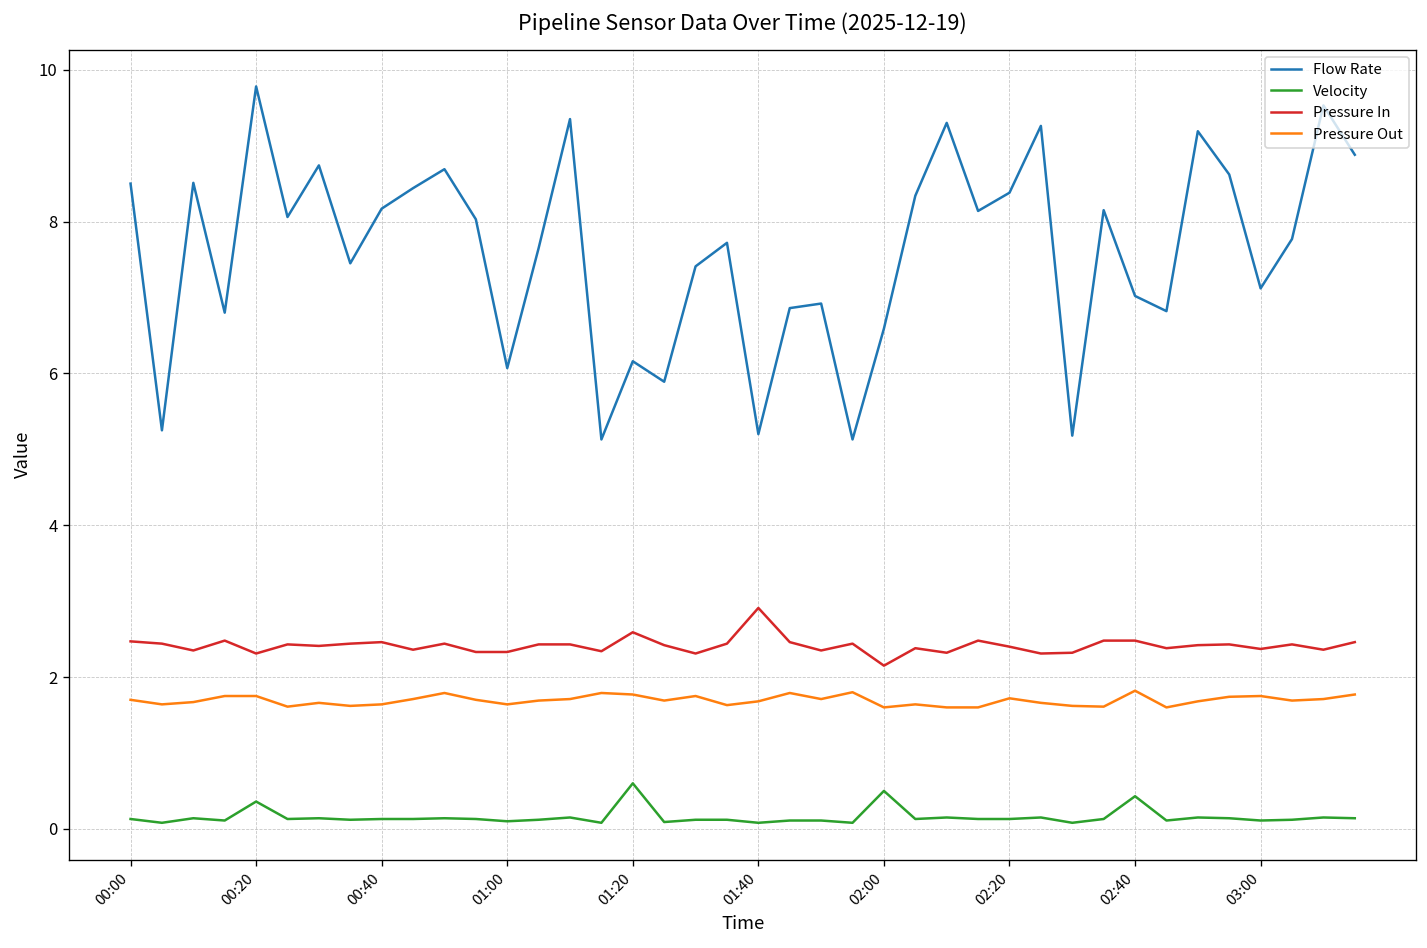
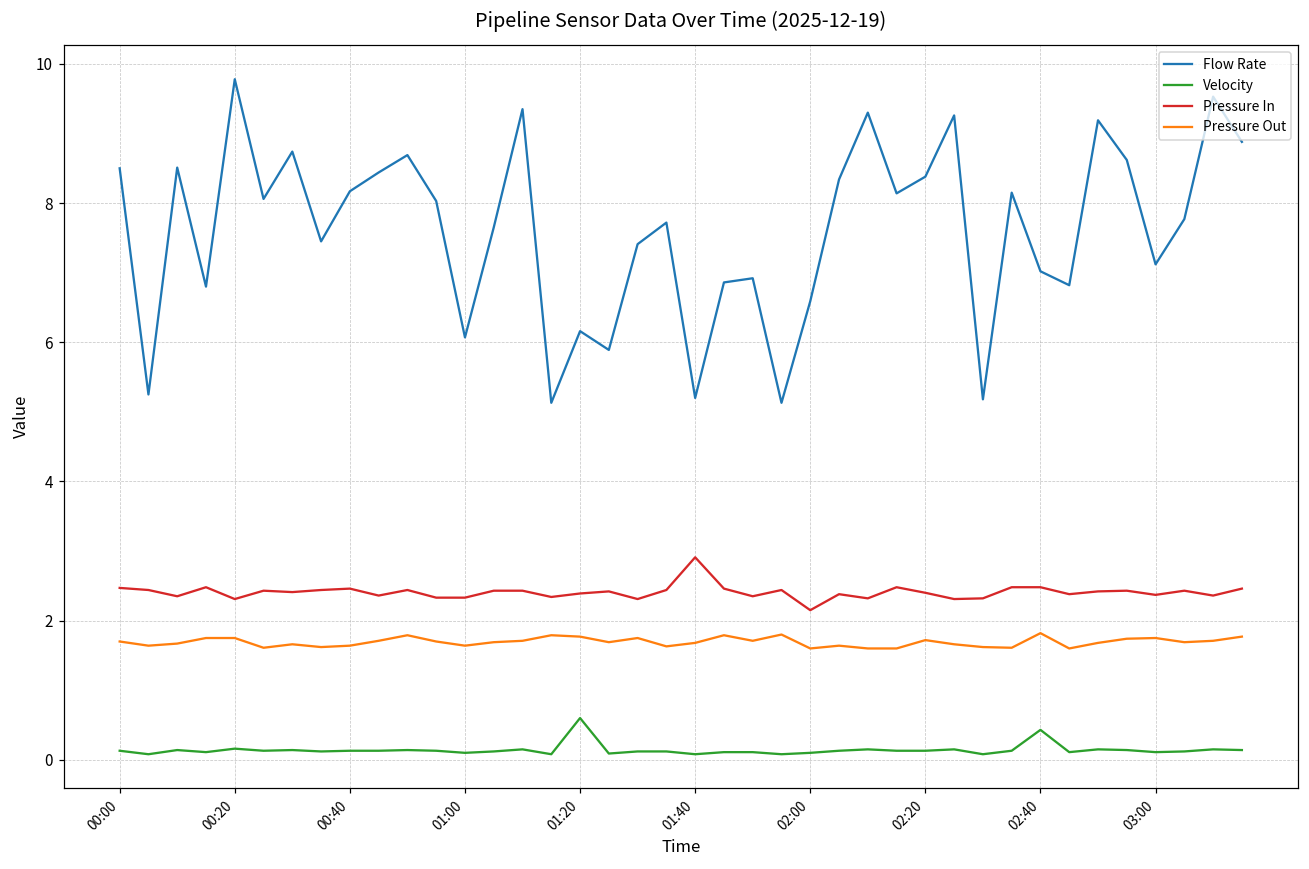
Velocity, 00:20: 0.4 -> 0.2
Pressure In, 01:20: 2.6 -> 2.4
Velocity, 02:00: 0.5 -> 0.1
